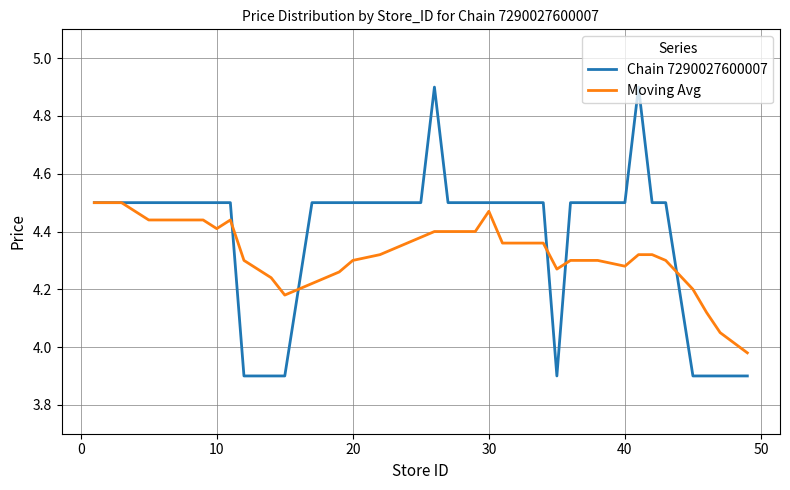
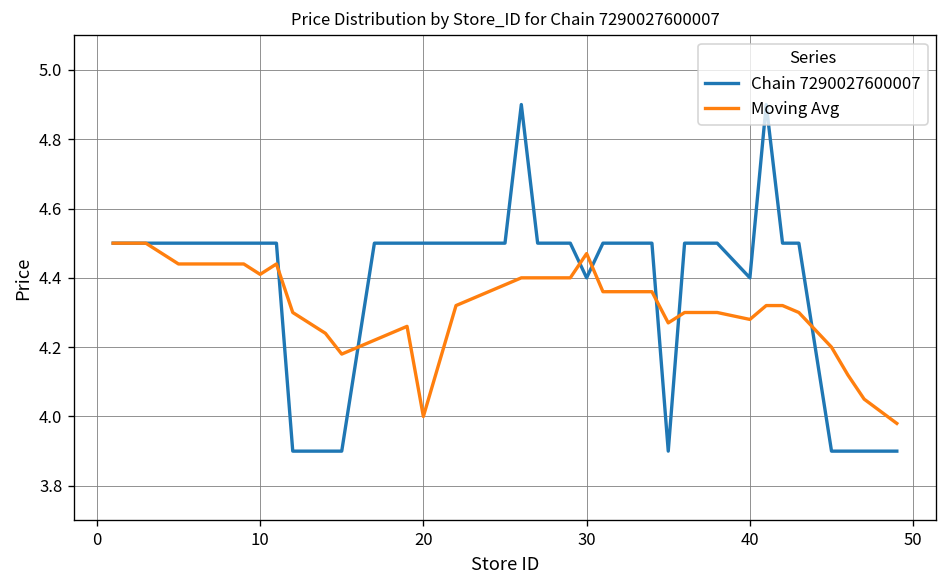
Moving Avg, 20: 4.3 -> 4.0
Chain 7290027600007, 30: 4.5 -> 4.4
Chain 7290027600007, 40: 4.5 -> 4.4
